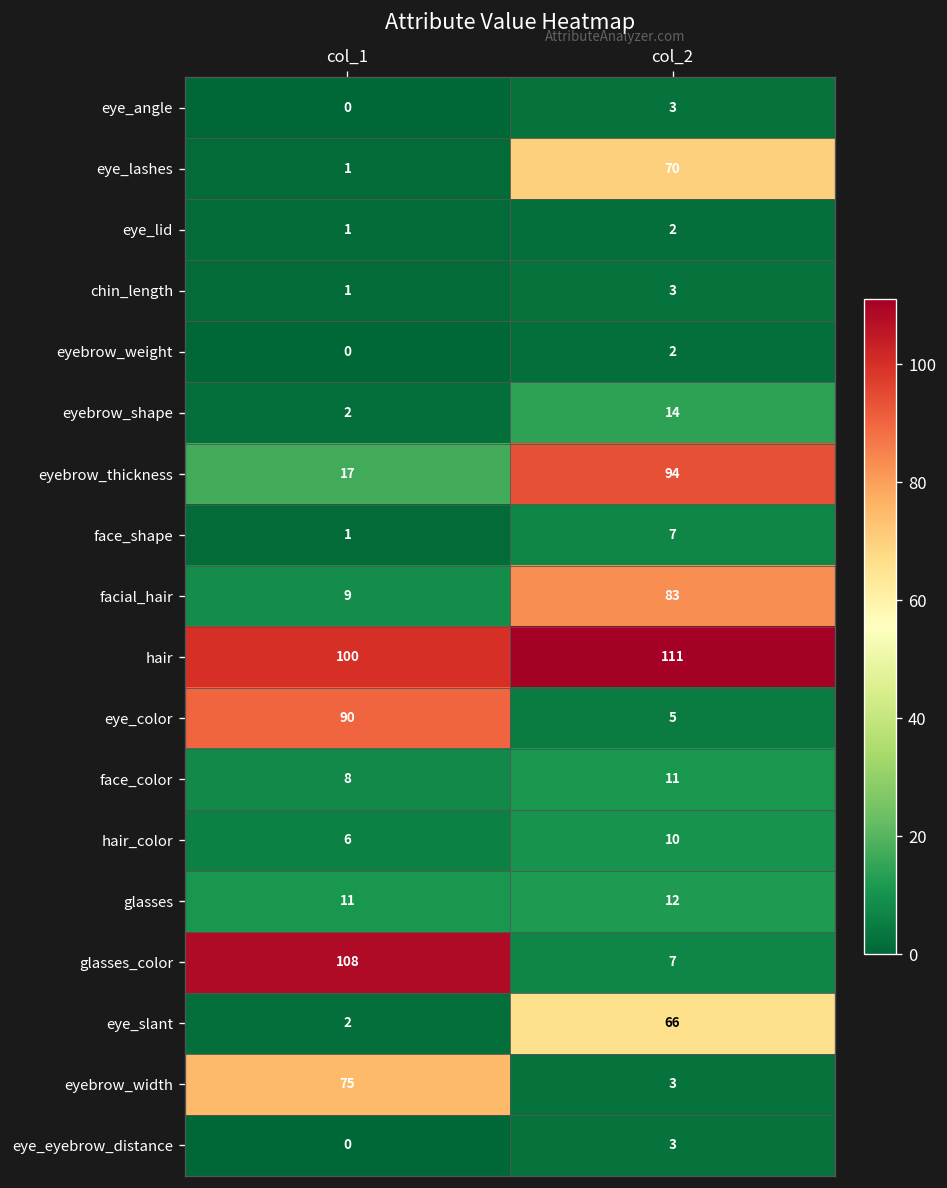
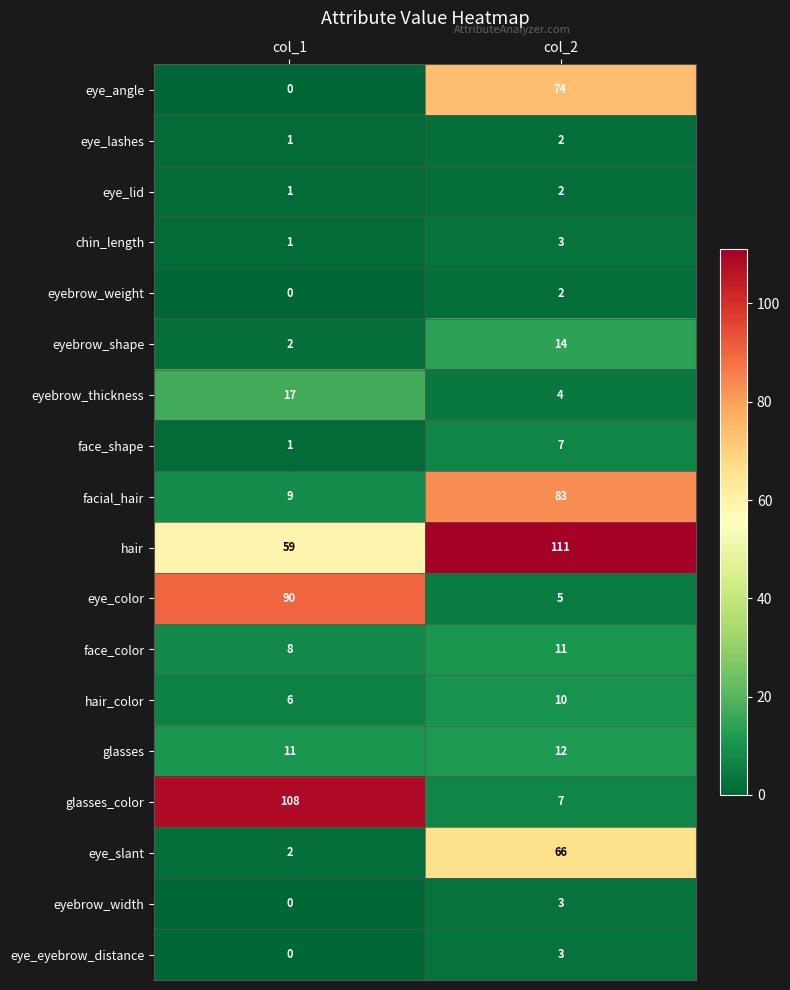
eye_angle, col_2: 3 -> 74
eye_lashes, col_2: 70 -> 2
eyebrow_thickness, col_2: 94 -> 4
hair, col_1: 100 -> 59
eyebrow_width, col_1: 75 -> 0
